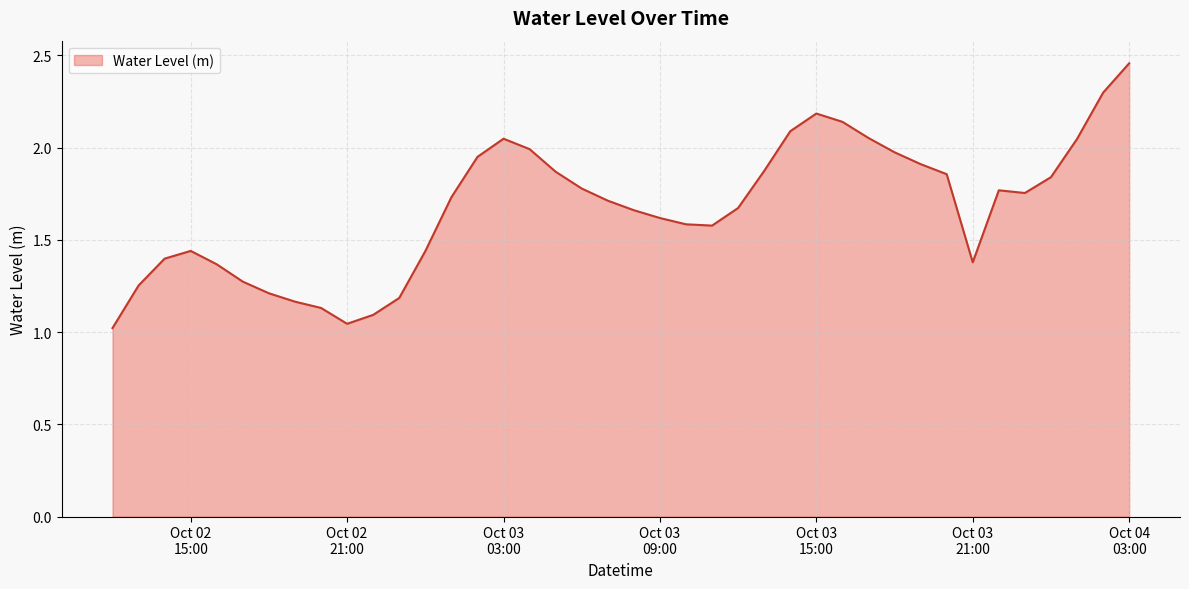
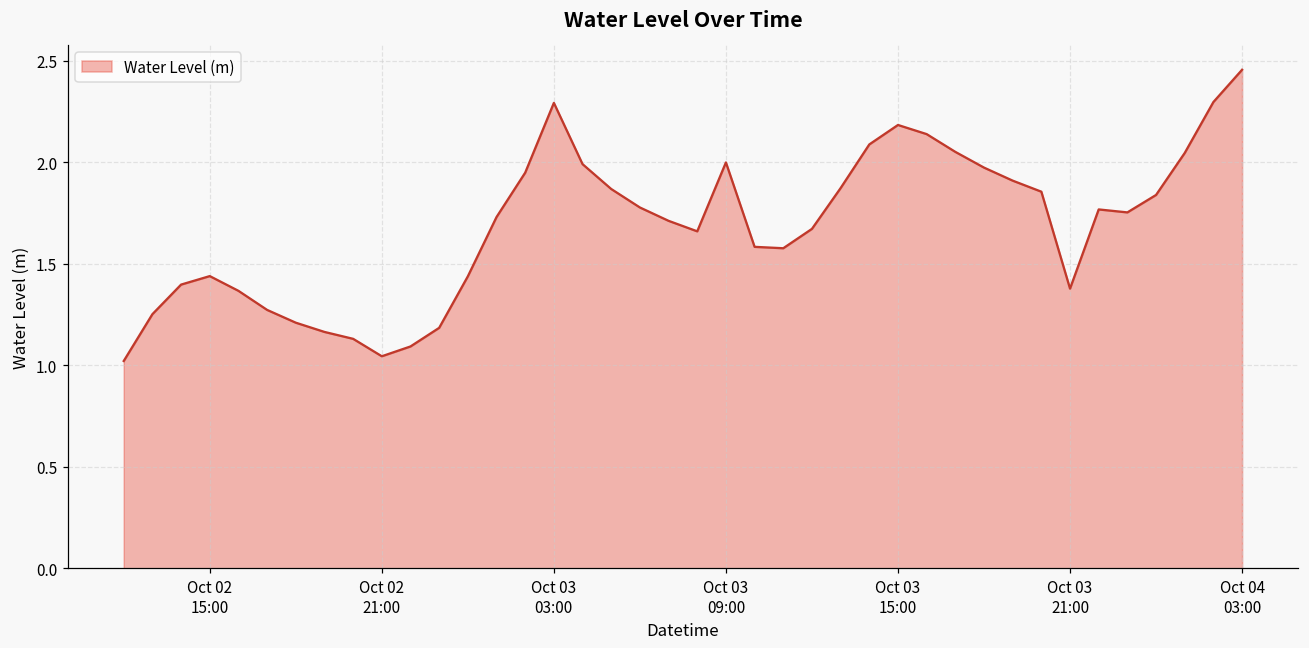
Oct 03 03:00: 2.05 -> 2.29
Oct 03 09:00: 1.62 -> 2.00
